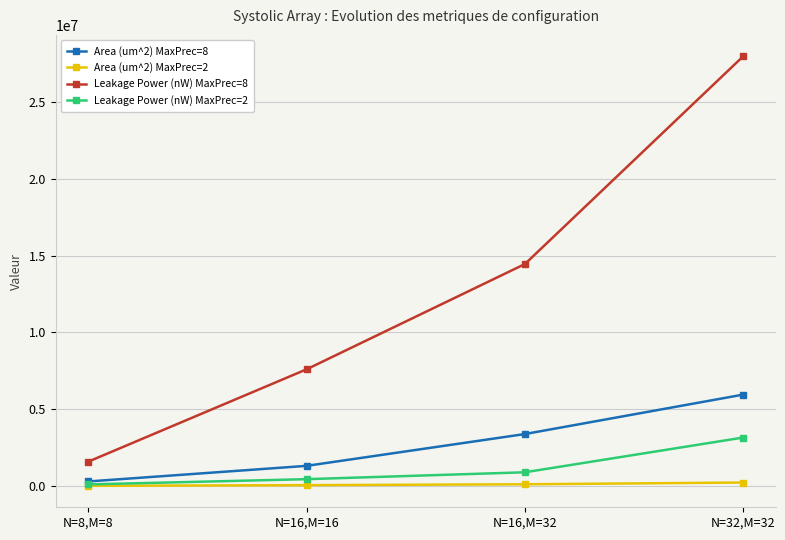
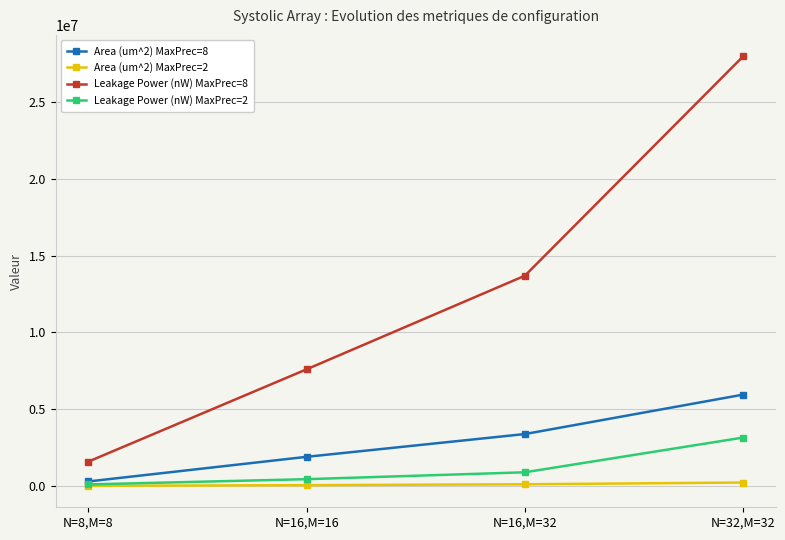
Area (um^2) MaxPrec=8, N=16,M=16: 1300000 -> 1900000
Leakage Power (nW) MaxPrec=8, N=16,M=32: 14500000 -> 13700000
